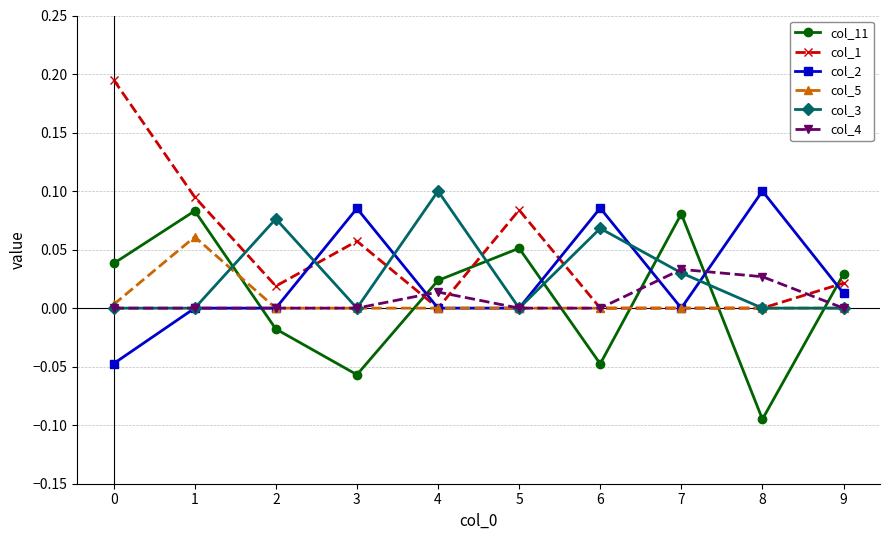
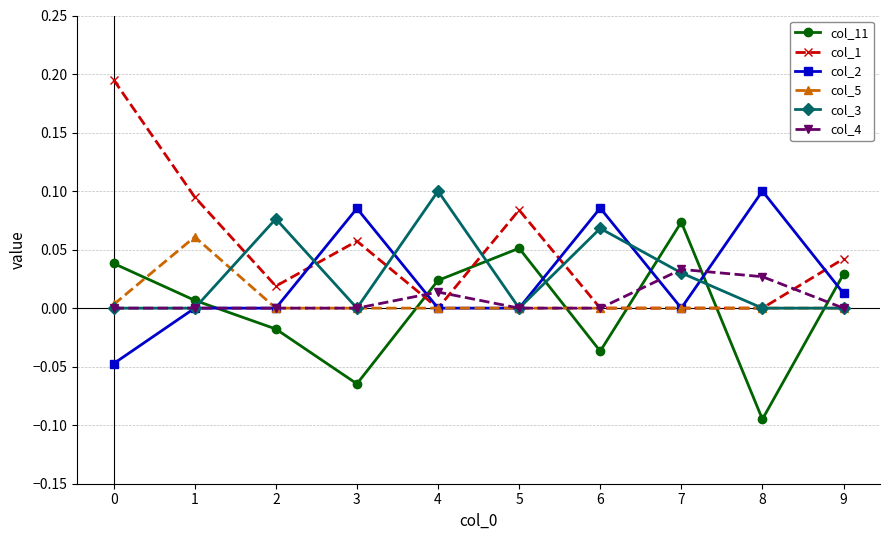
col_11, 1: 0.083 -> 0.007
col_11, 3: -0.057 -> -0.065
col_11, 6: -0.048 -> -0.037
col_11, 7: 0.081 -> 0.073
col_1, 9: 0.021 -> 0.042
